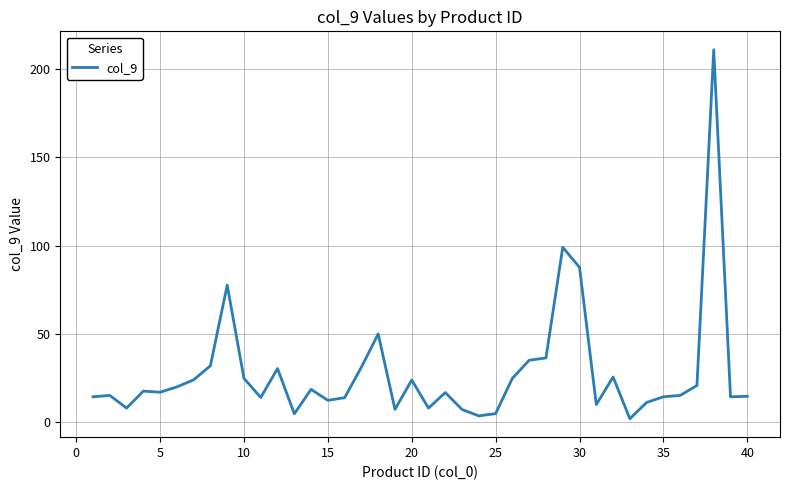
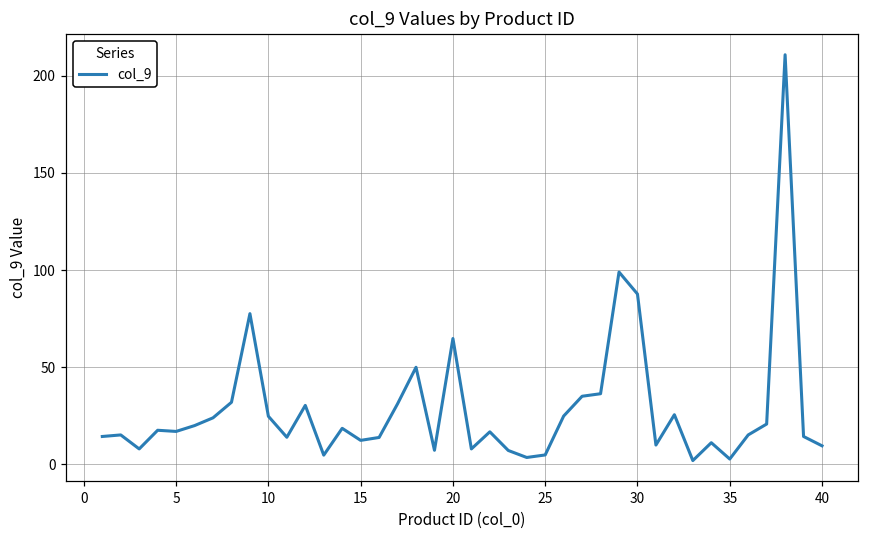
20: 24 -> 65
35: 14 -> 3
40: 15 -> 10
